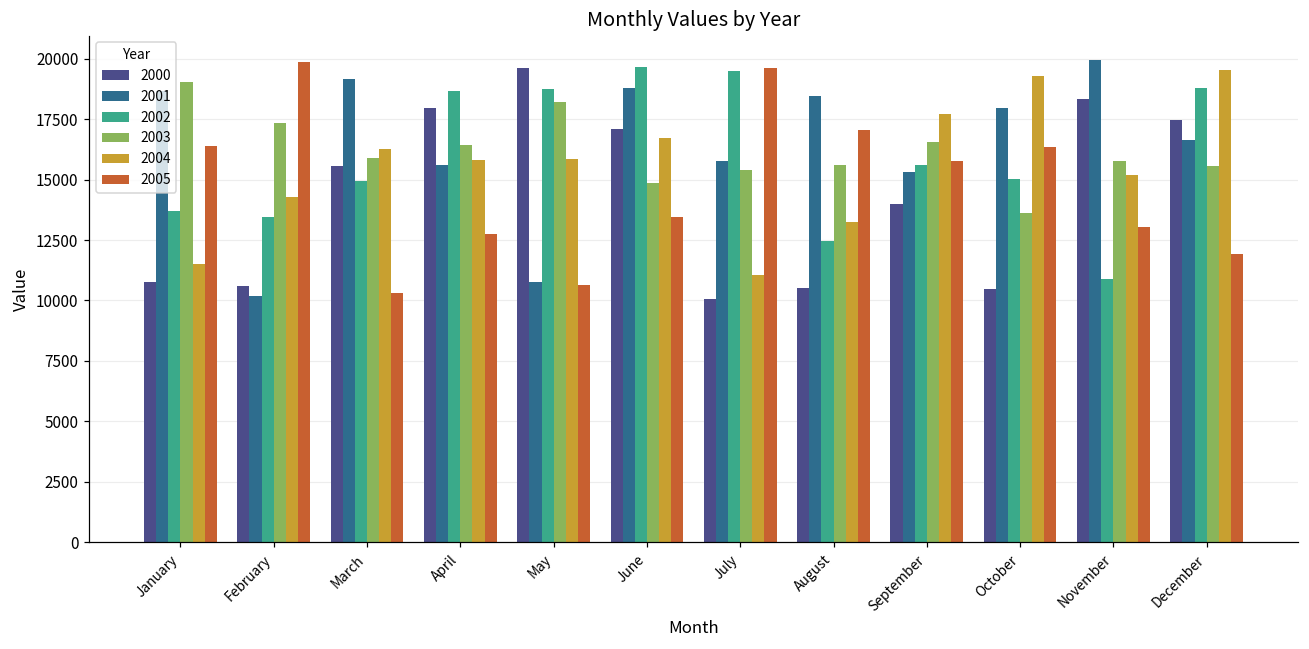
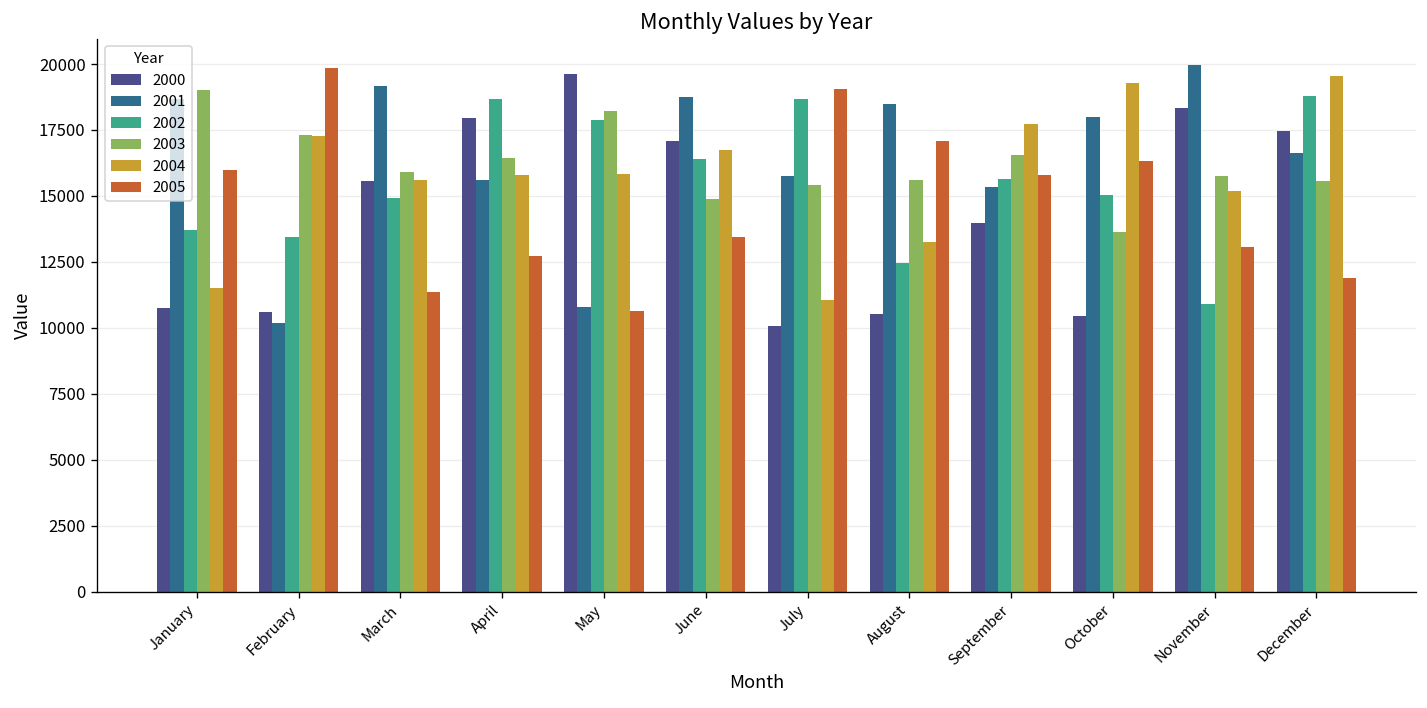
2005, January: 16400 -> 16000
2004, February: 14300 -> 17300
2004, March: 16300 -> 15600
2005, March: 10300 -> 11300
2002, May: 18800 -> 17900
2002, June: 19700 -> 16400
2002, July: 19500 -> 18700
2005, July: 19600 -> 19000
